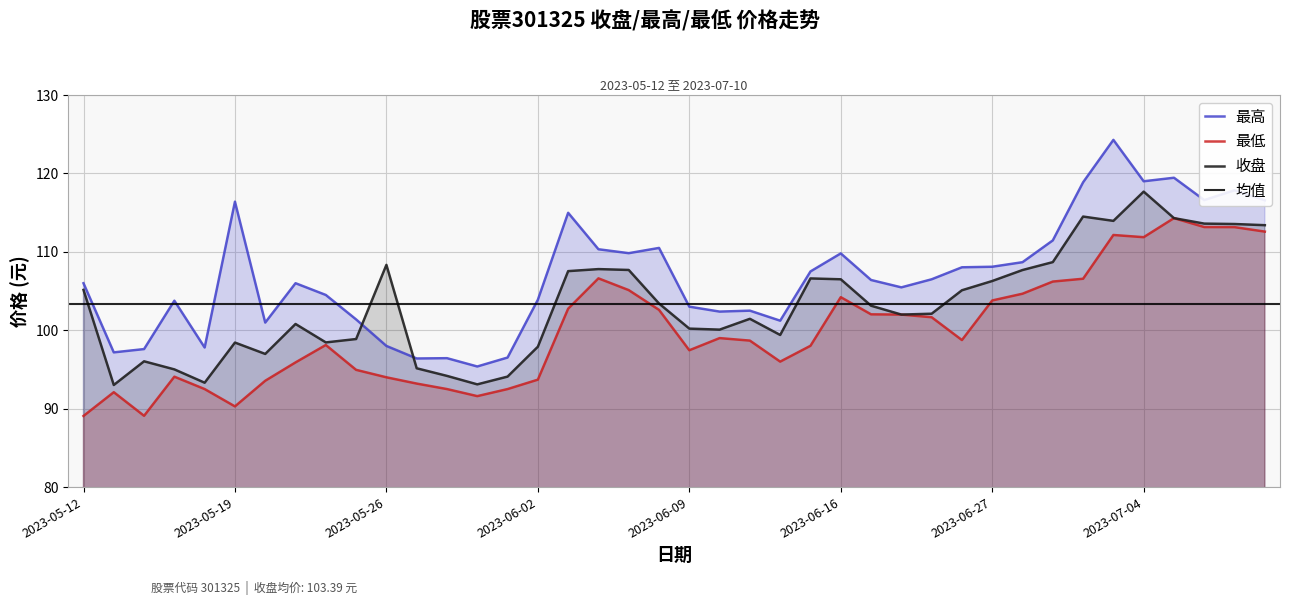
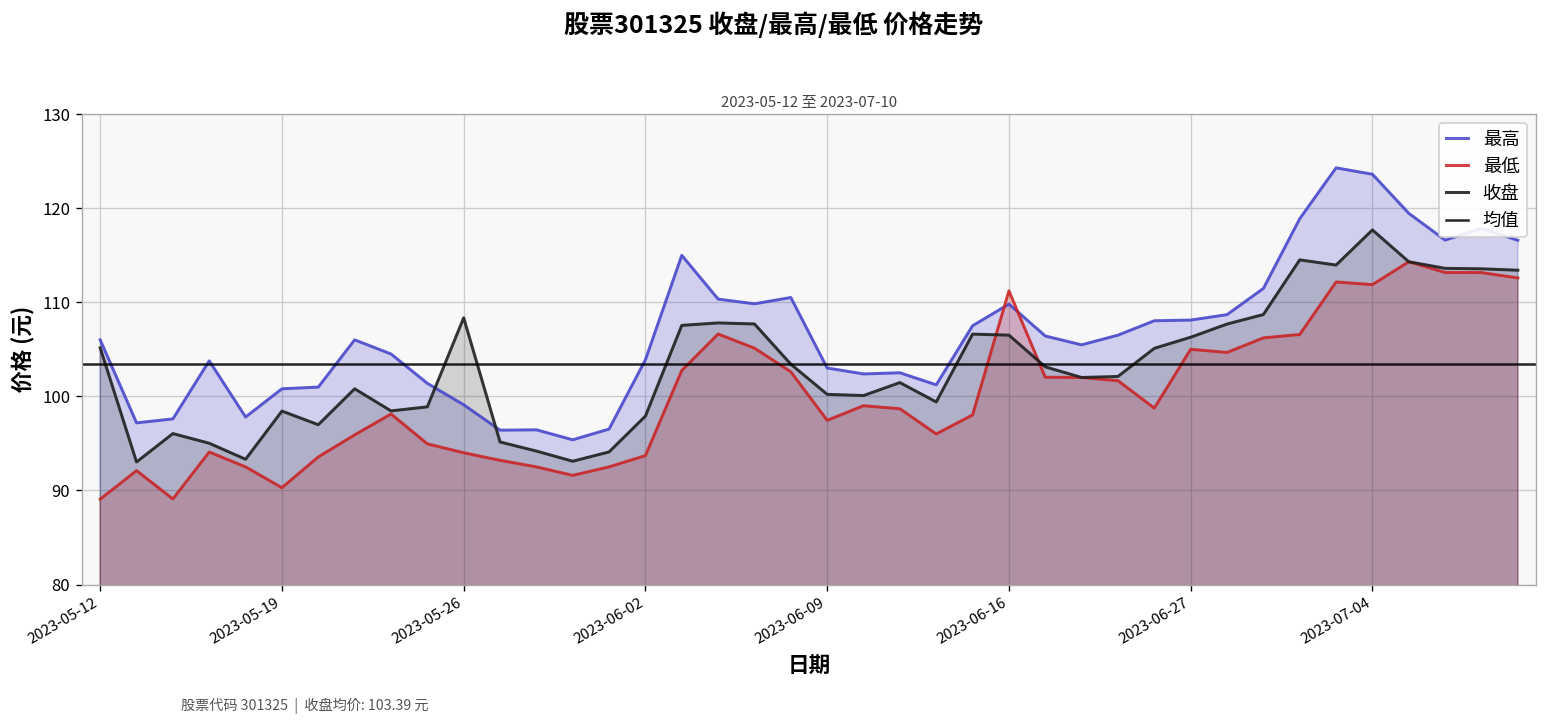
最高, 2023-05-19: 116 -> 101
最高, 2023-05-26: 98 -> 99
最低, 2023-06-16: 104 -> 111
最低, 2023-06-27: 104 -> 105
最高, 2023-07-04: 119 -> 124
